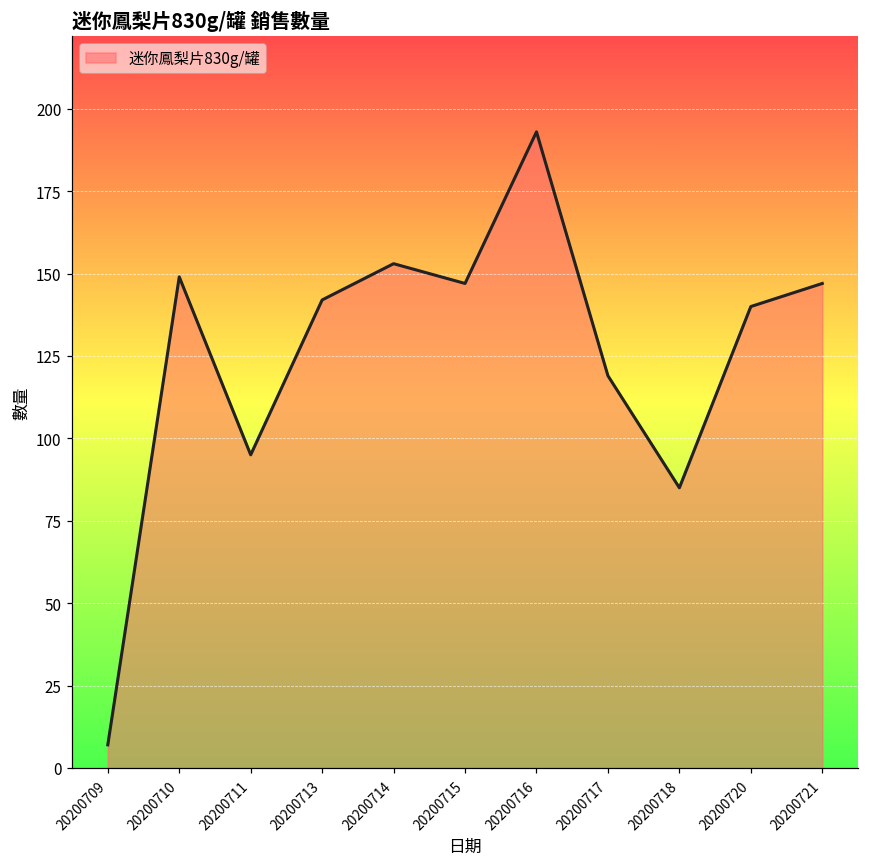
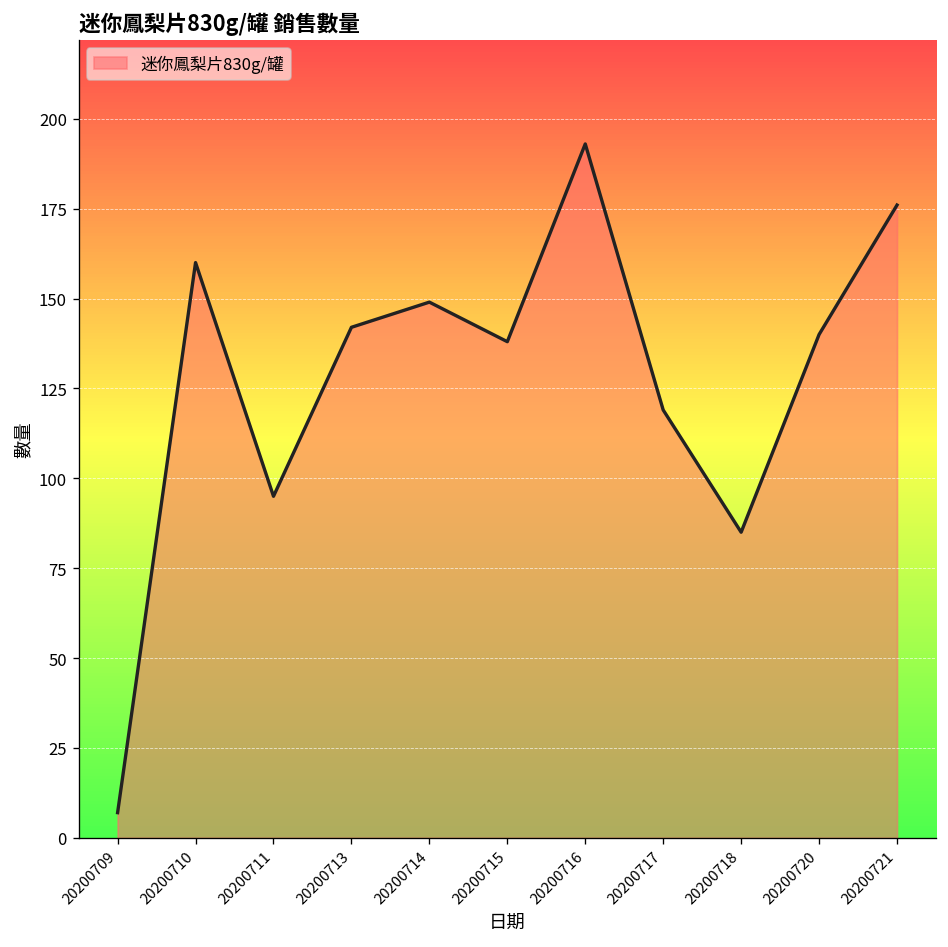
20200710: 149 -> 160
20200714: 153 -> 149
20200715: 147 -> 138
20200721: 147 -> 176
